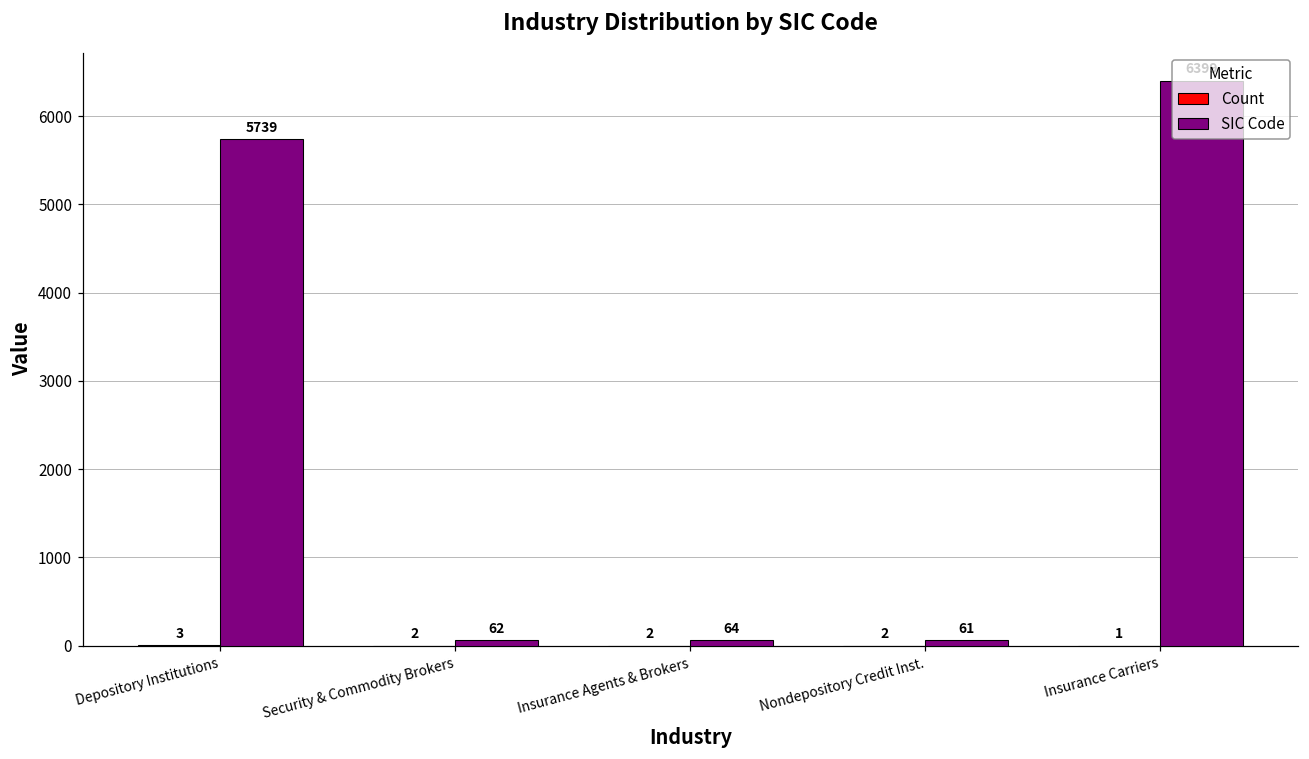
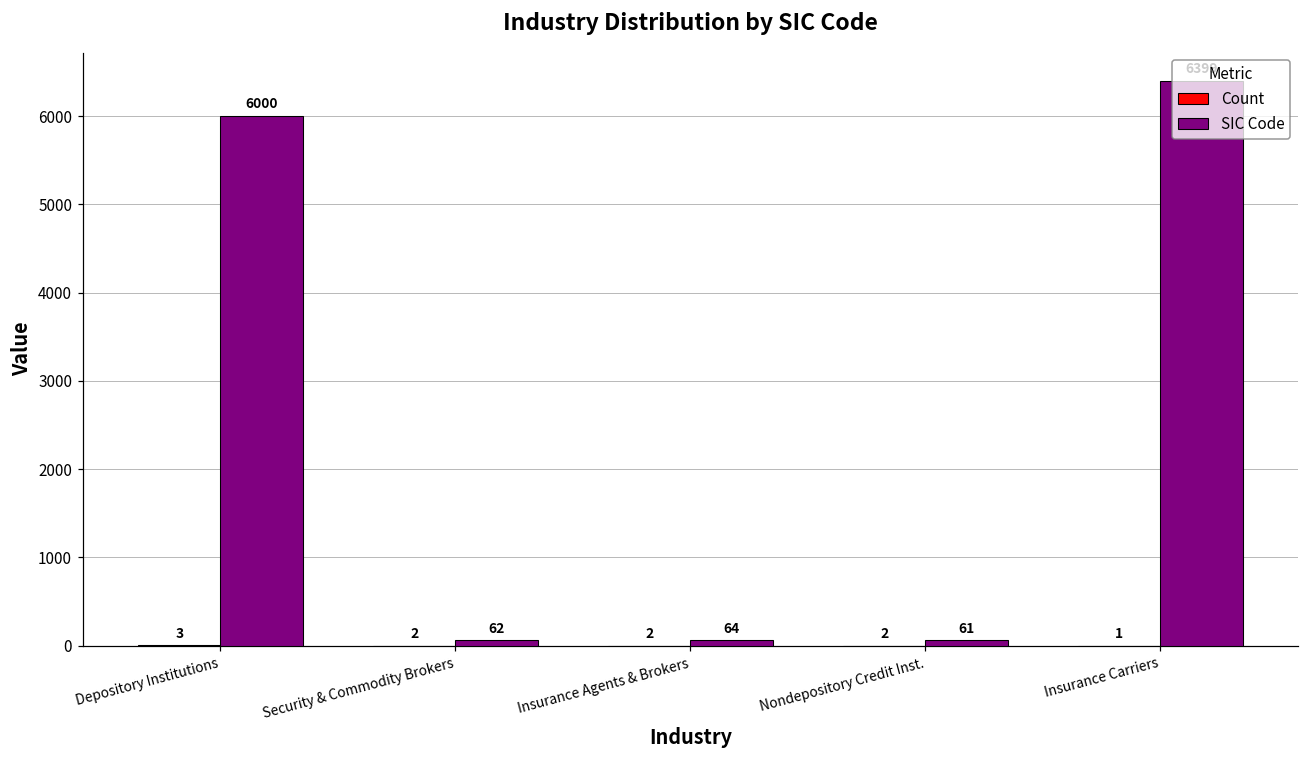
SIC Code, Depository Institutions: 5739 -> 6000
